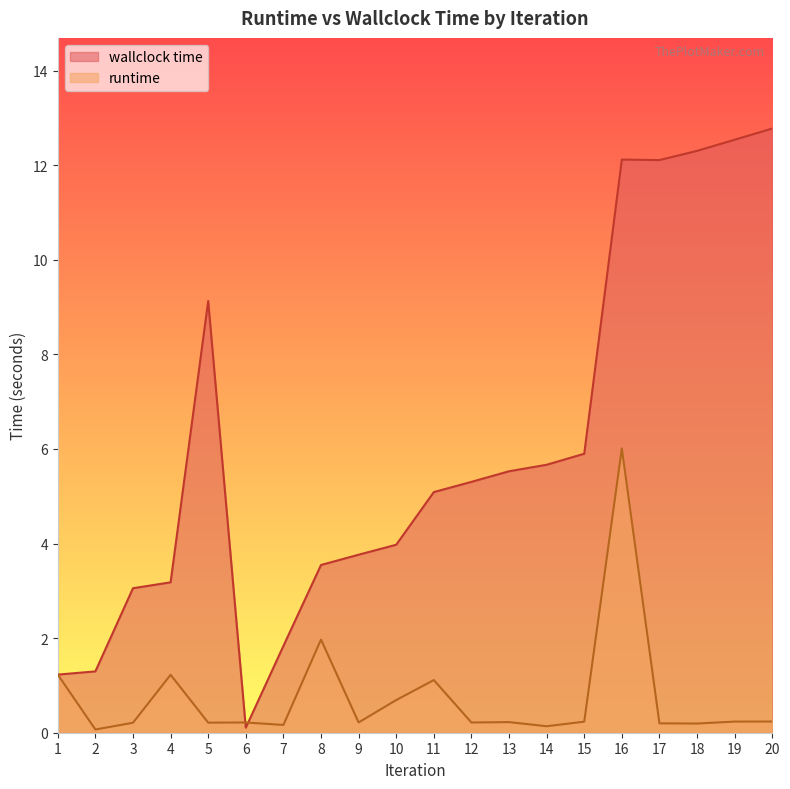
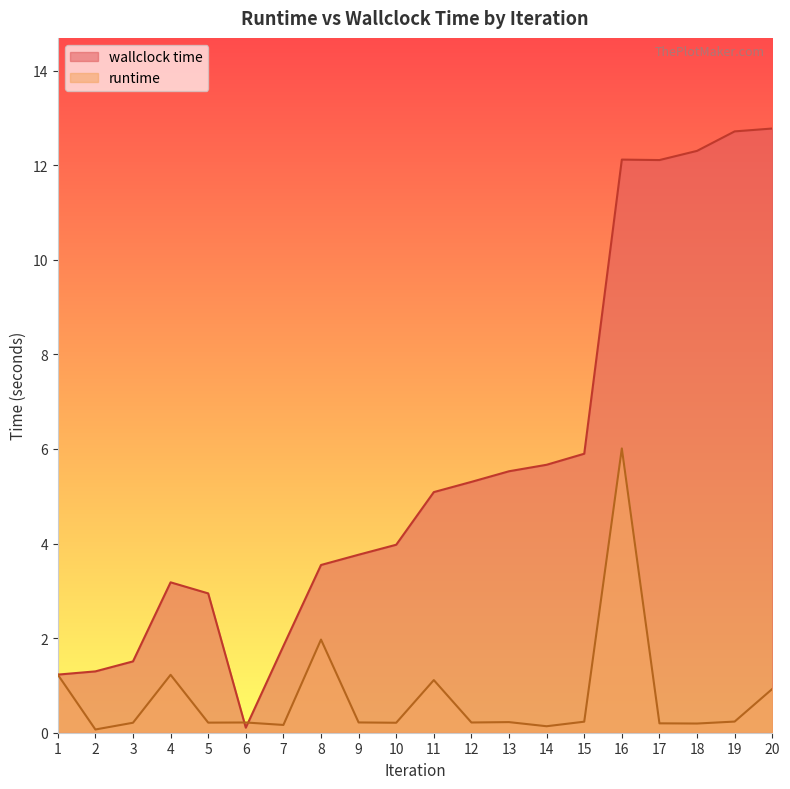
wallclock time, 3: 3.1 -> 1.5
wallclock time, 5: 9.1 -> 2.9
runtime, 10: 0.7 -> 0.2
wallclock time, 19: 12.5 -> 12.7
runtime, 20: 0.2 -> 0.9
